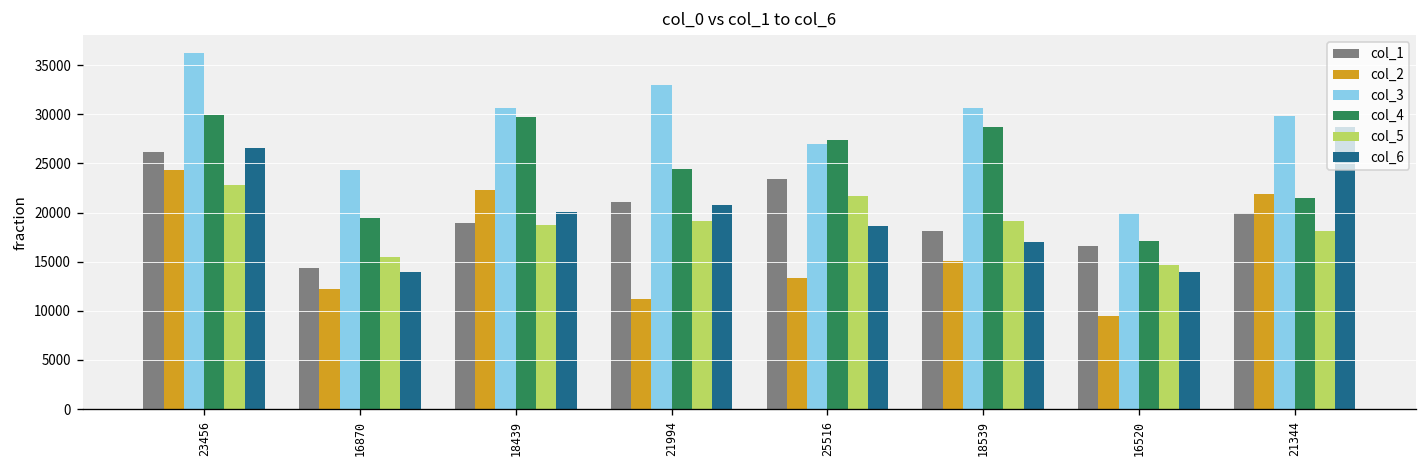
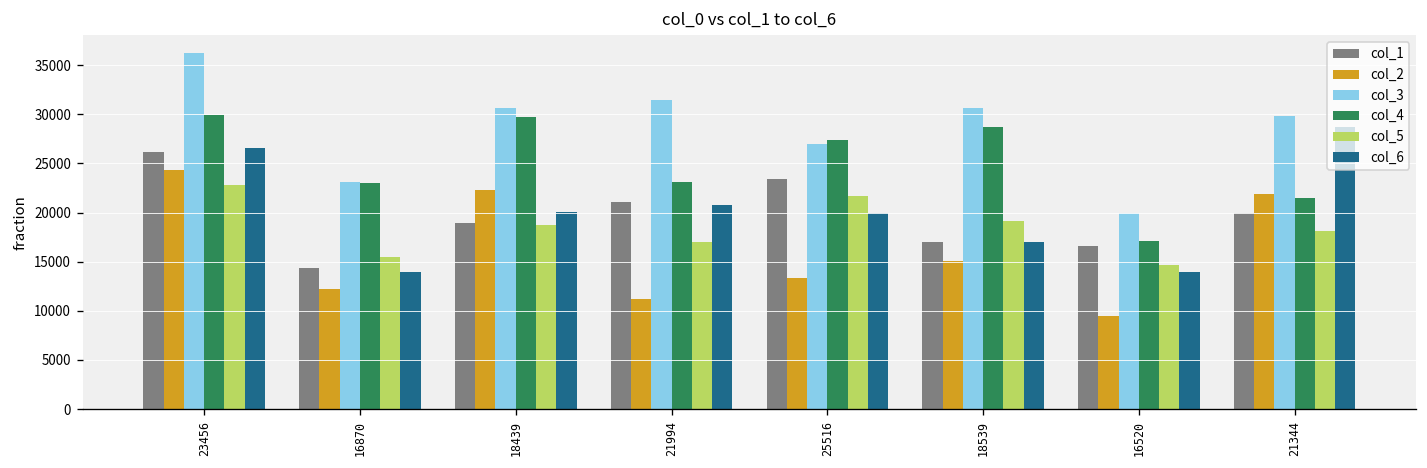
col_3, 16870: 24000 -> 23000
col_4, 16870: 19000 -> 23000
col_3, 21994: 33000 -> 31000
col_4, 21994: 24000 -> 23000
col_5, 21994: 19000 -> 17000
col_6, 25516: 19000 -> 20000
col_1, 18539: 18000 -> 17000
